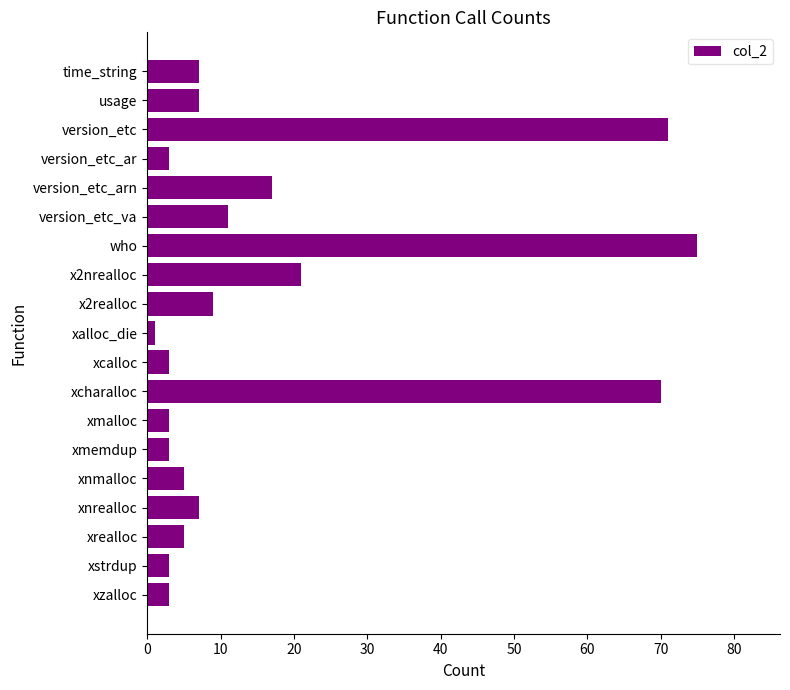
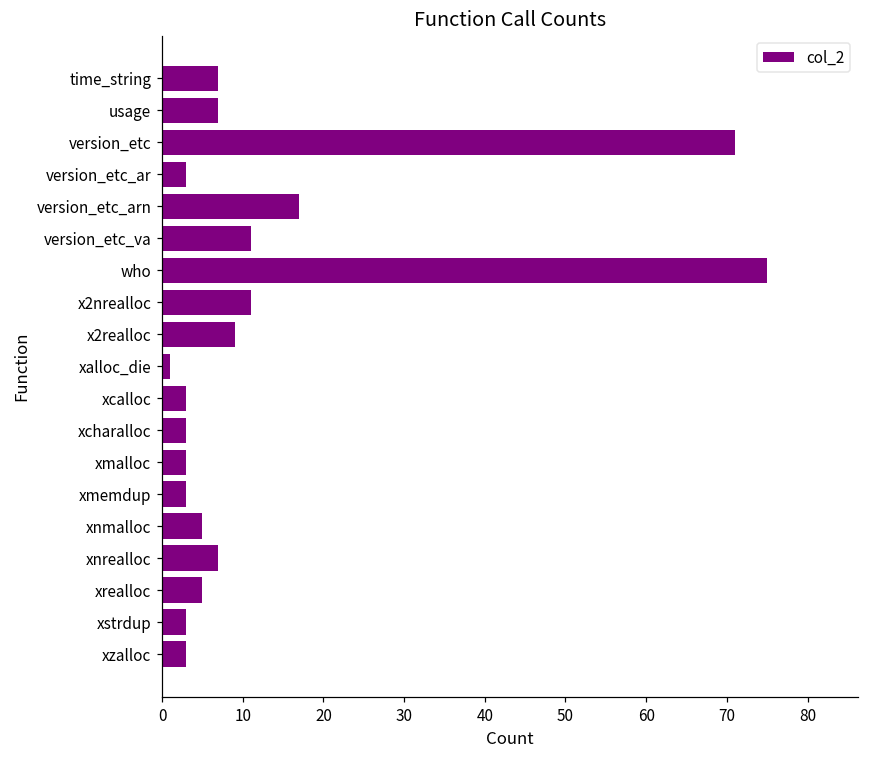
x2nrealloc: 21 -> 11
xcharalloc: 70 -> 3
